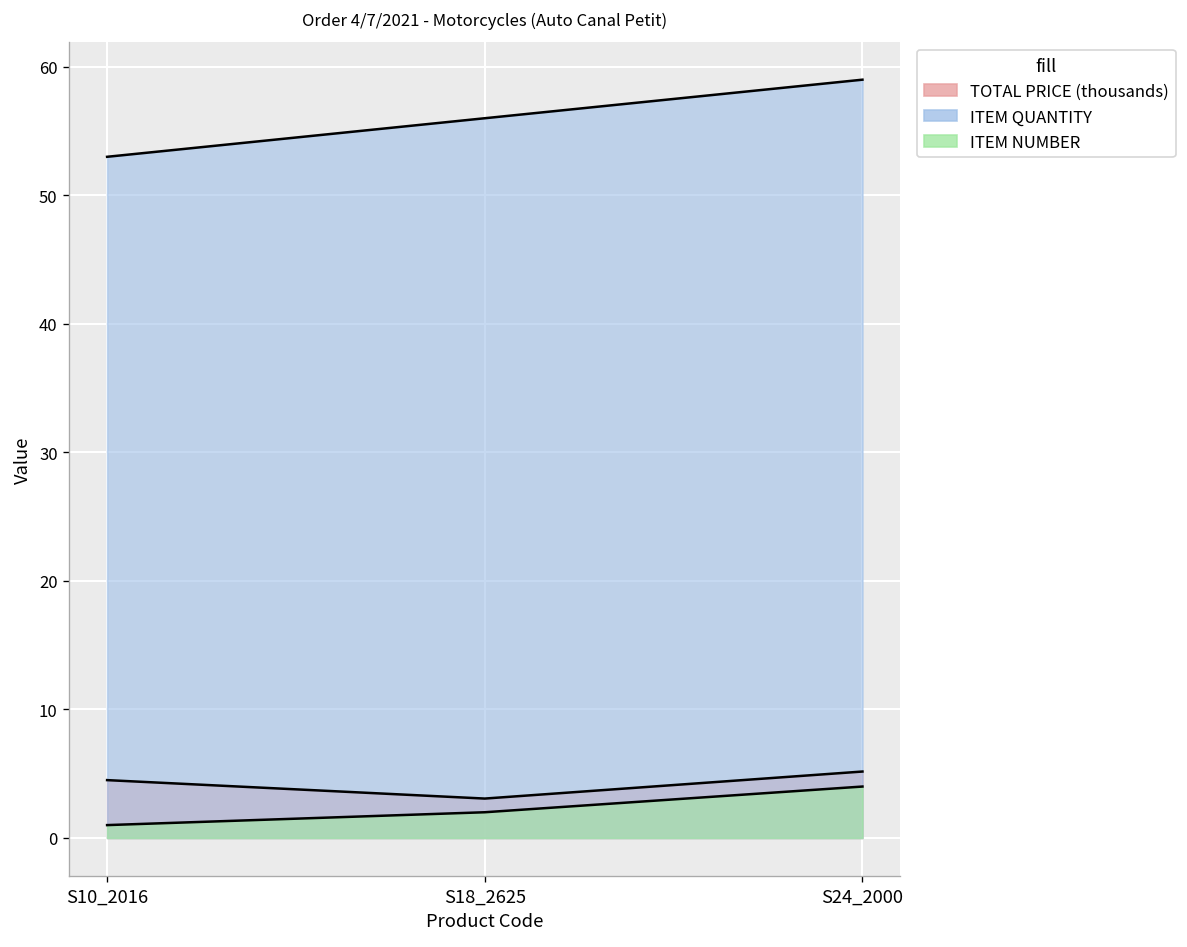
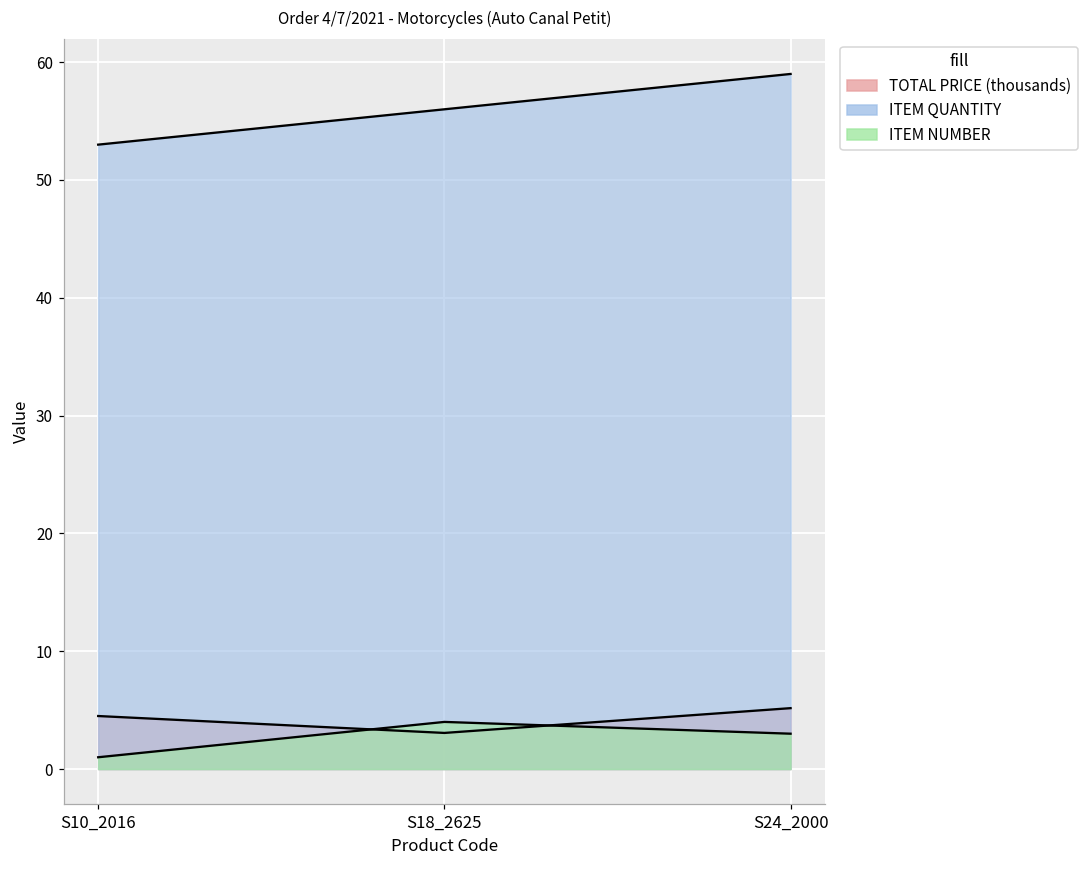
ITEM NUMBER, S18_2625: 2 -> 4
ITEM NUMBER, S24_2000: 4 -> 3
